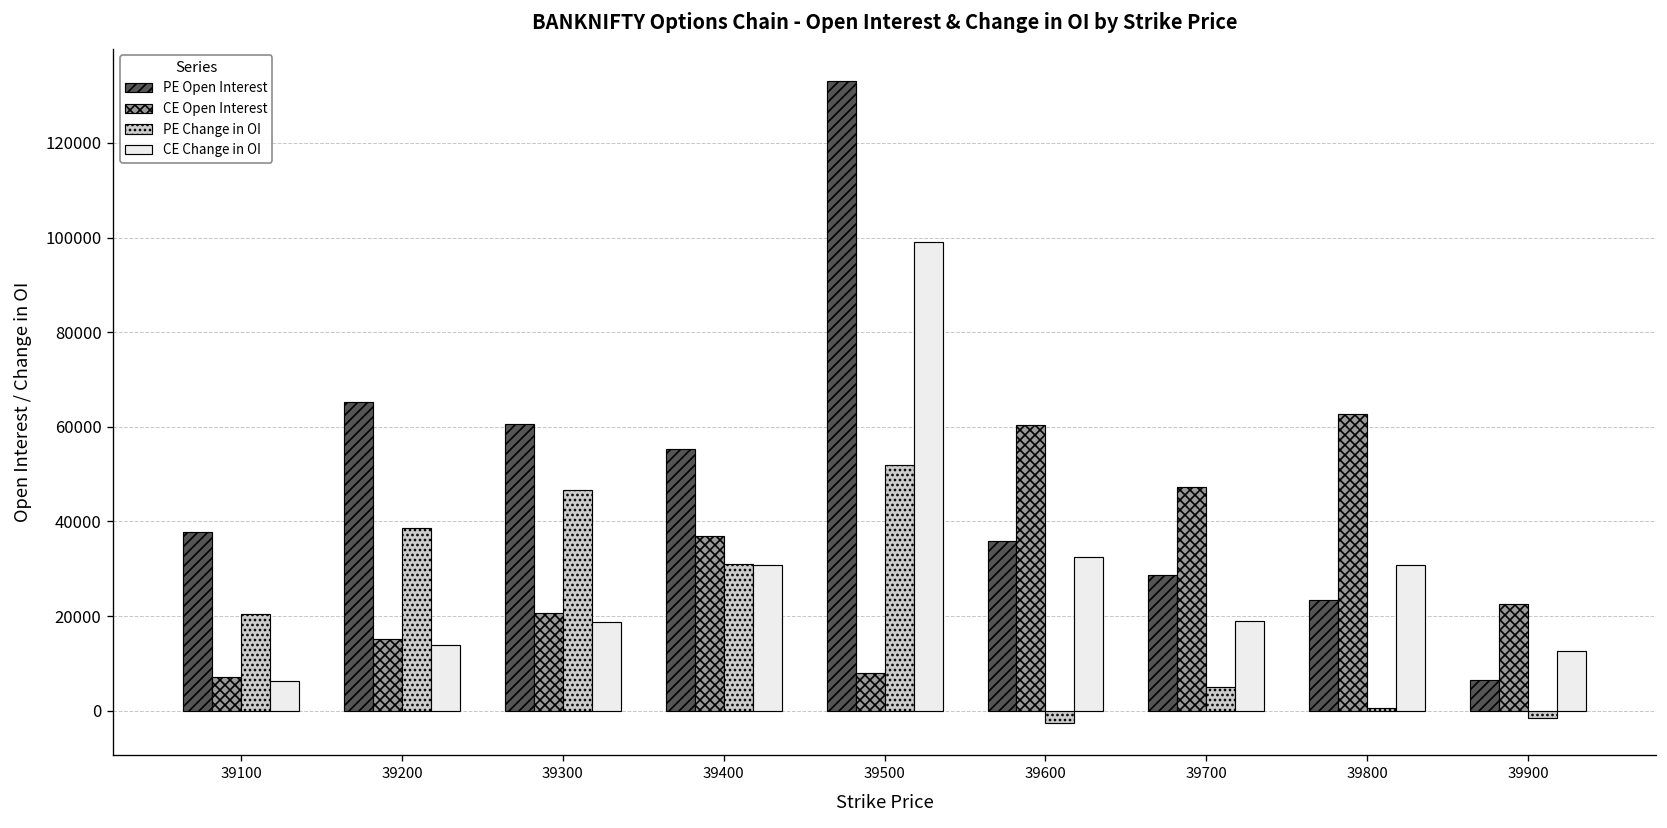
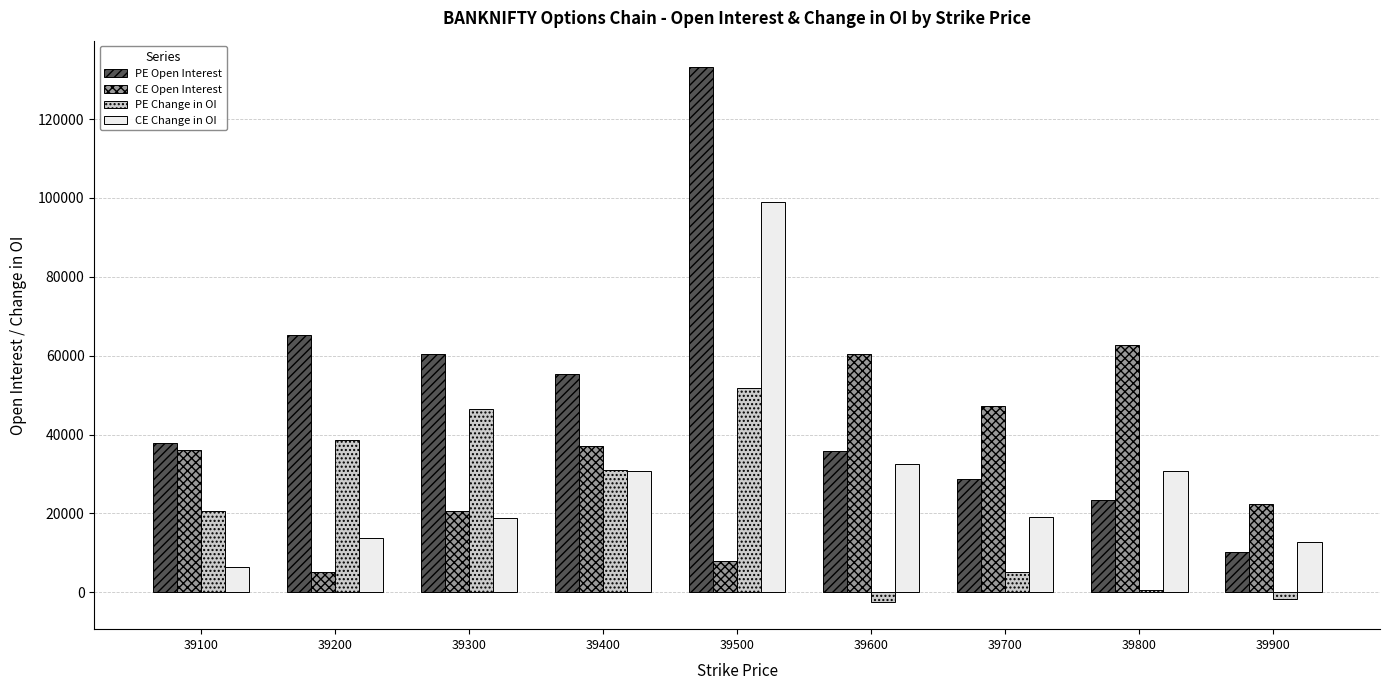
CE Open Interest, 39100: 7000 -> 36000
CE Open Interest, 39200: 15000 -> 5000
PE Open Interest, 39900: 7000 -> 10000
